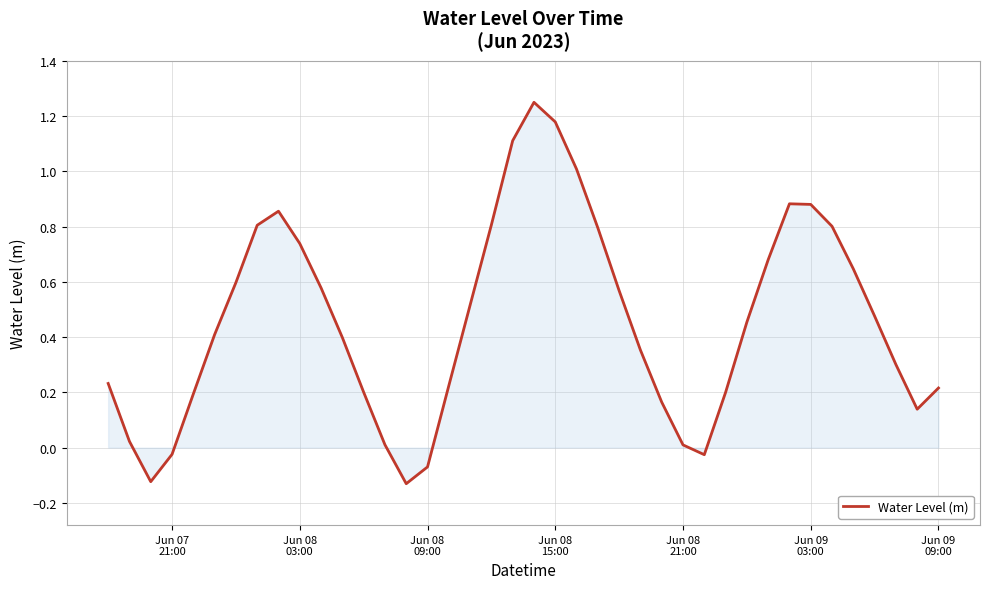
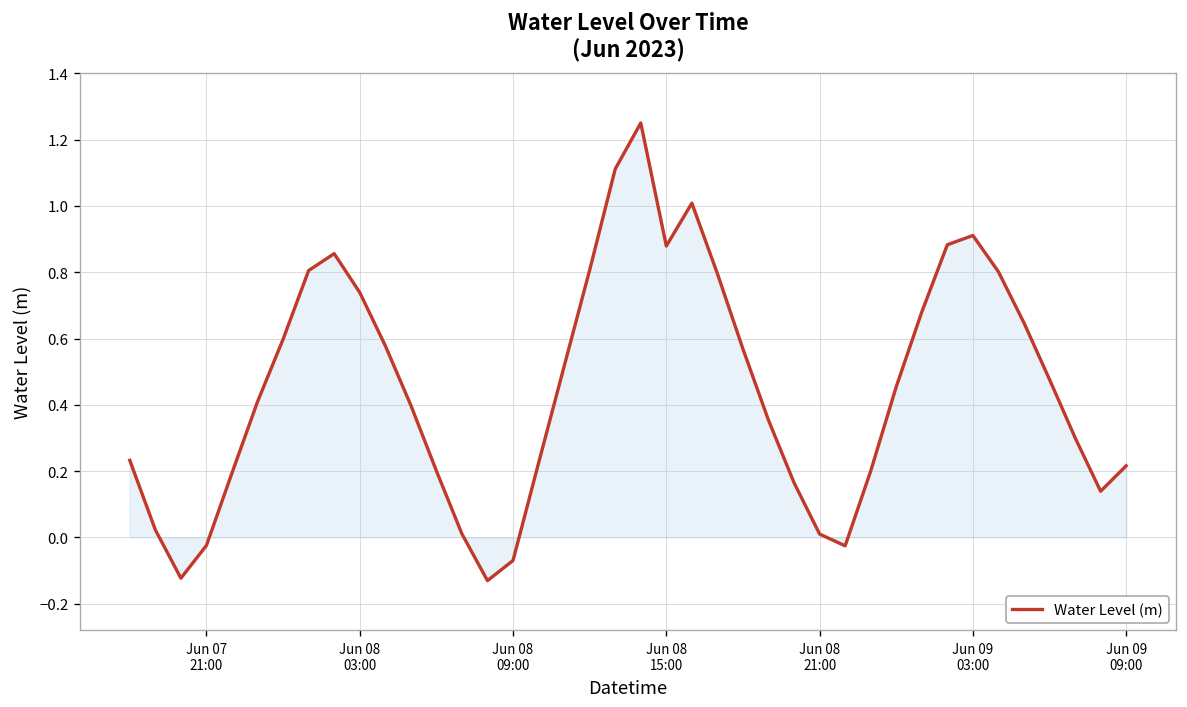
Water Level (m), Jun 08 15:00: 1.18 -> 0.88
Water Level (m), Jun 09 03:00: 0.88 -> 0.91
